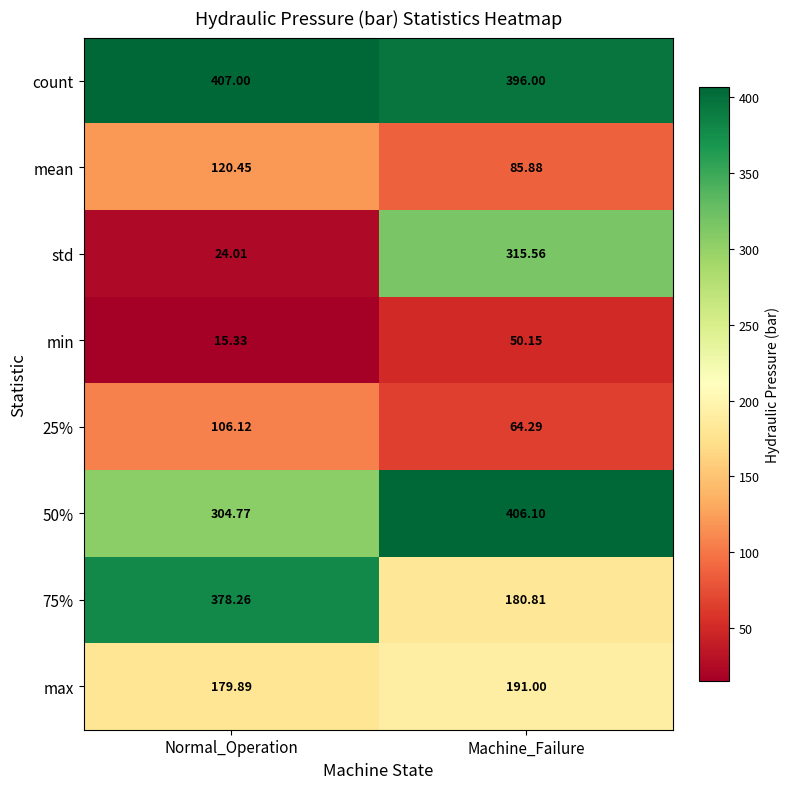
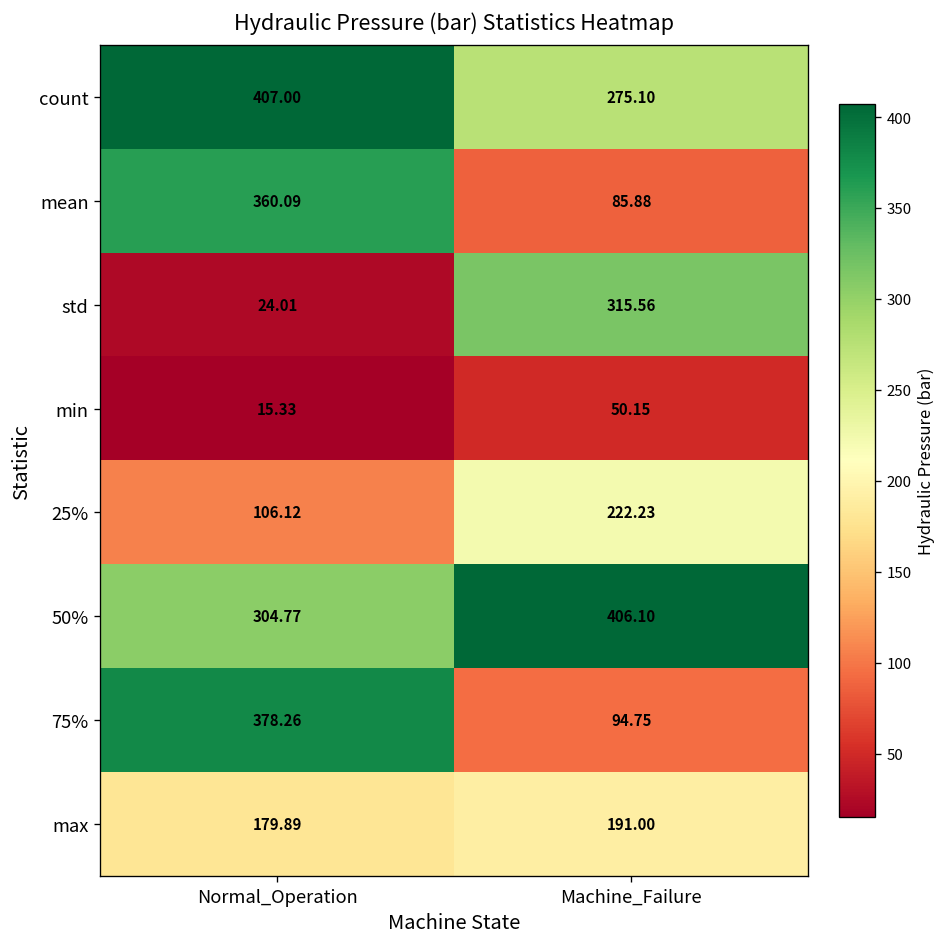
count, Machine_Failure: 396.00 -> 275.10
mean, Normal_Operation: 120.45 -> 360.09
25%, Machine_Failure: 64.29 -> 222.23
75%, Machine_Failure: 180.81 -> 94.75
